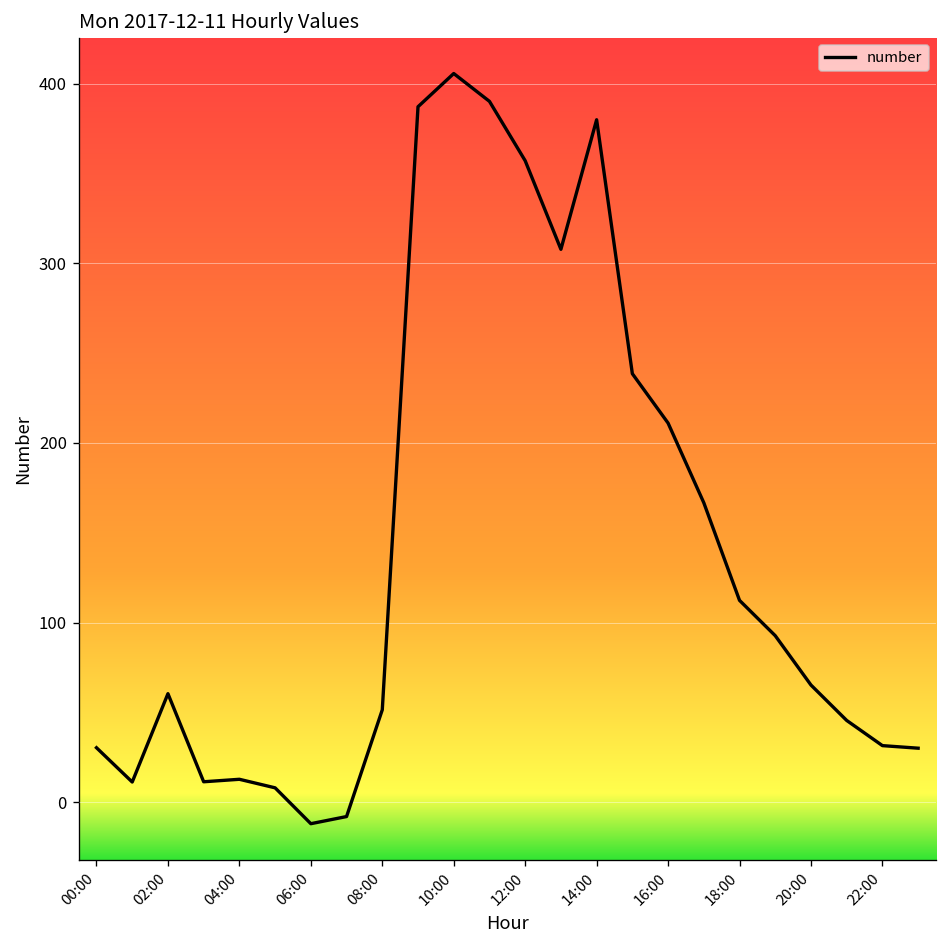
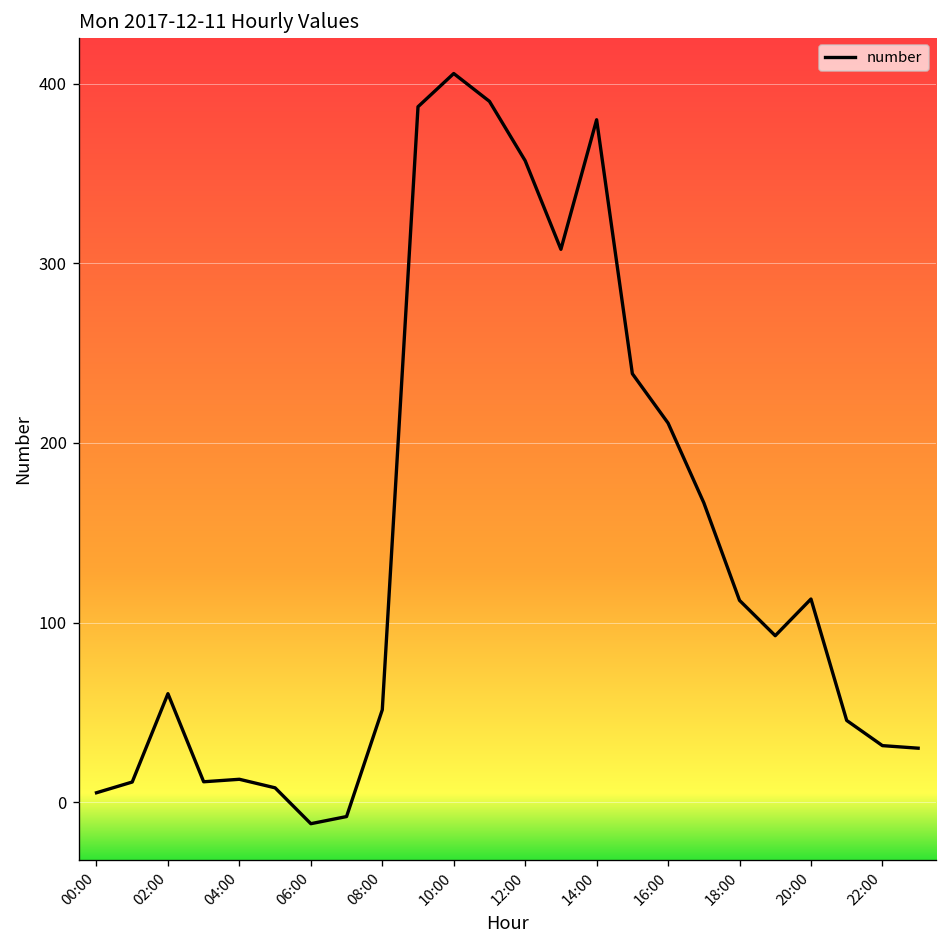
00:00: 30 -> 5
20:00: 65 -> 113
